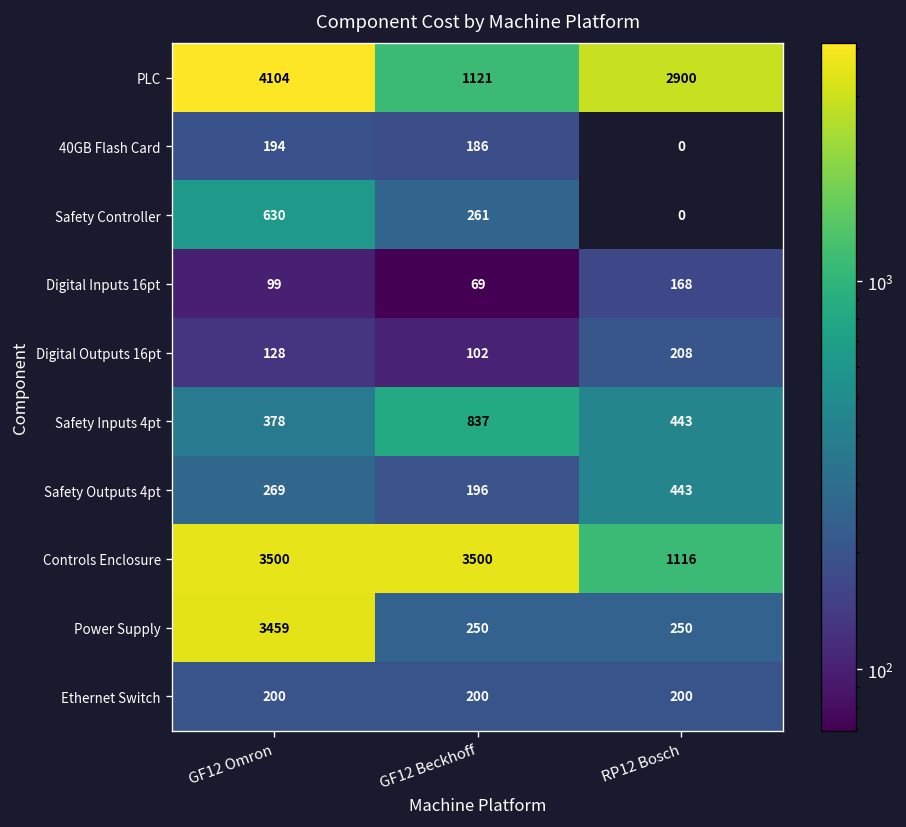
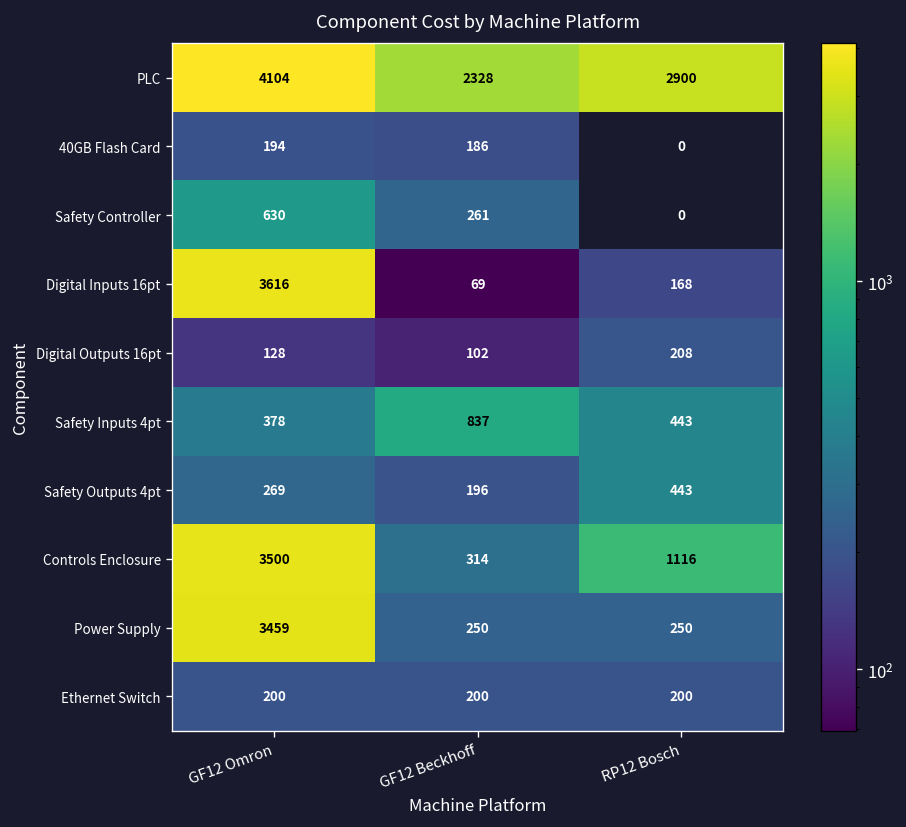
PLC, GF12 Beckhoff: 1121 -> 2328
Digital Inputs 16pt, GF12 Omron: 99 -> 3616
Controls Enclosure, GF12 Beckhoff: 3500 -> 314
